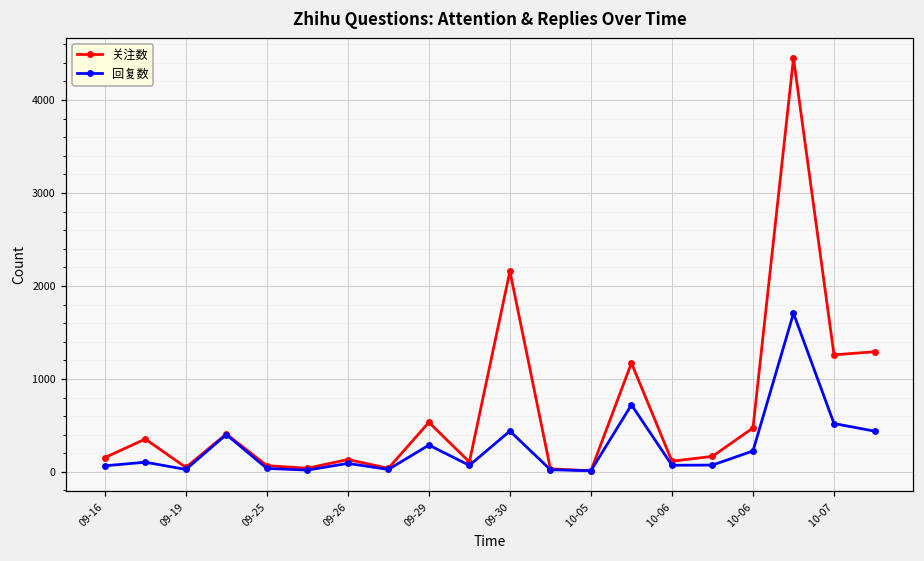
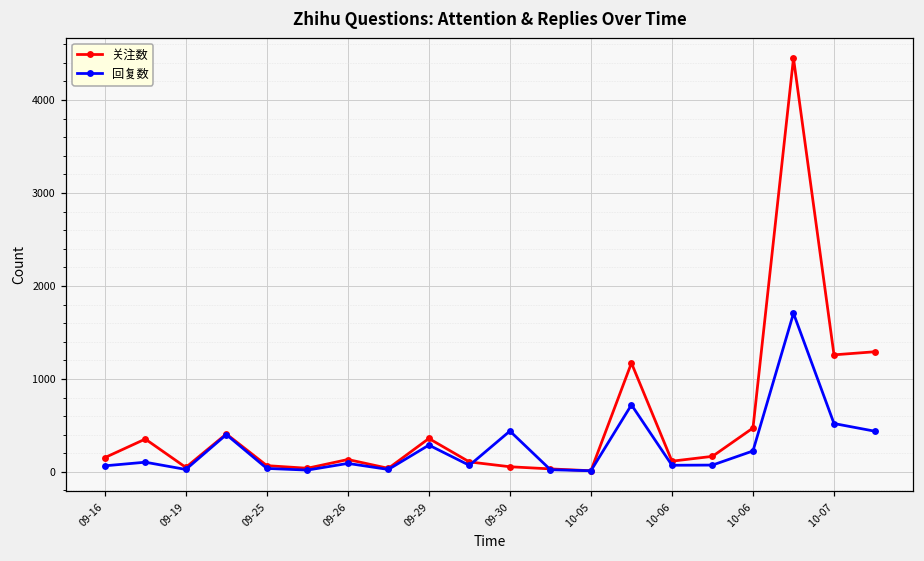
关注数, 09-29: 500 -> 400
关注数, 09-30: 2200 -> 100
